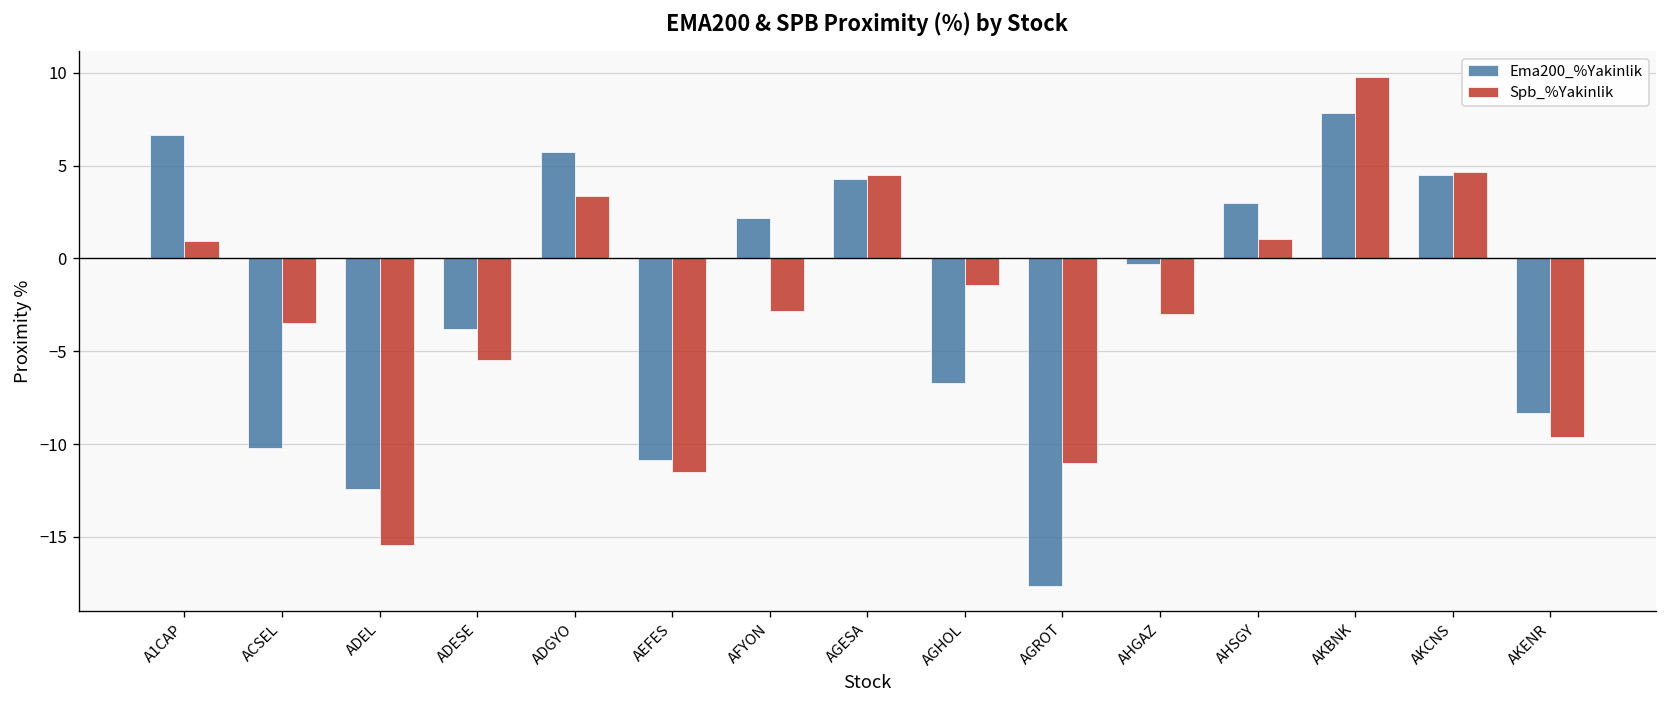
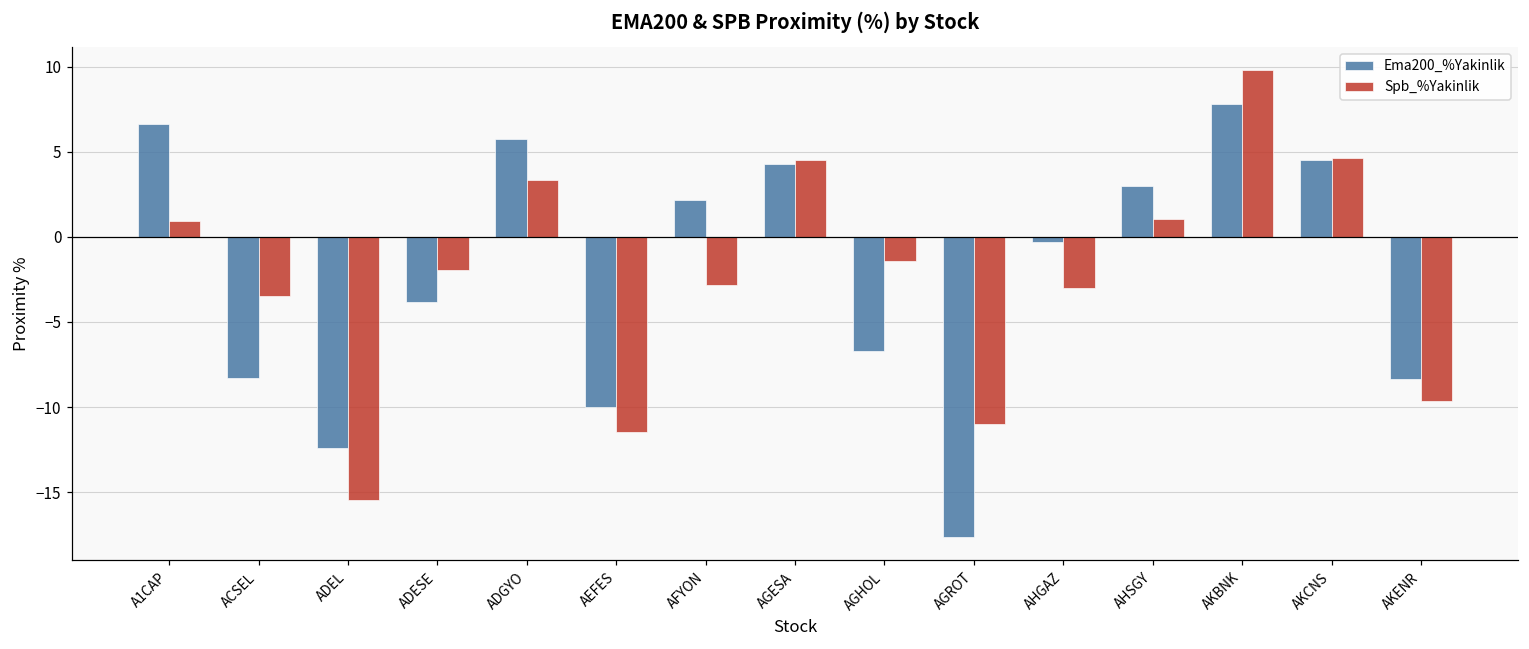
Ema200_%Yakinlik, ACSEL: -10.2 -> -8.3
Spb_%Yakinlik, ADESE: -5.5 -> -2.0
Ema200_%Yakinlik, AEFES: -10.8 -> -10.0
